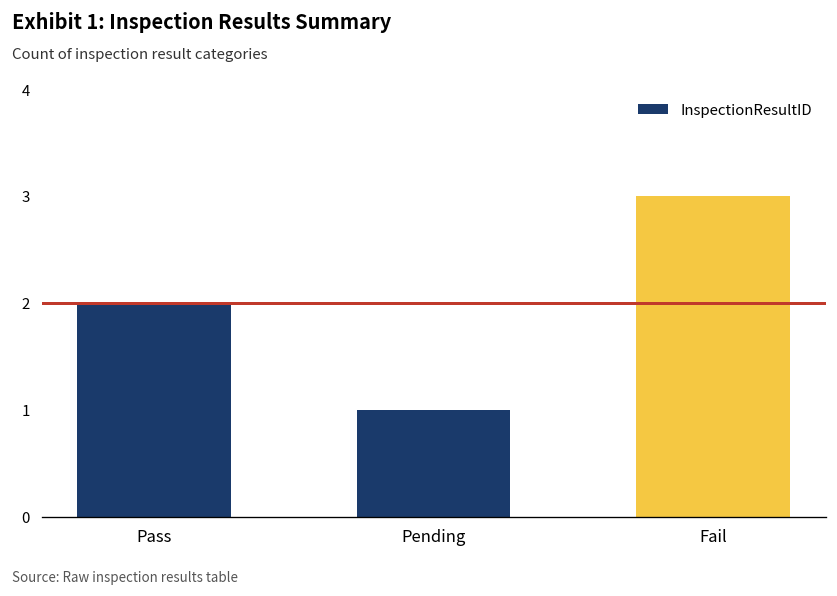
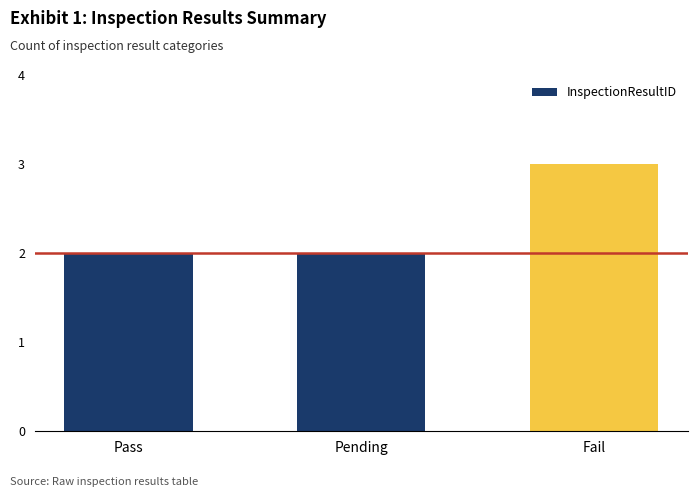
Pending: 1 -> 2
